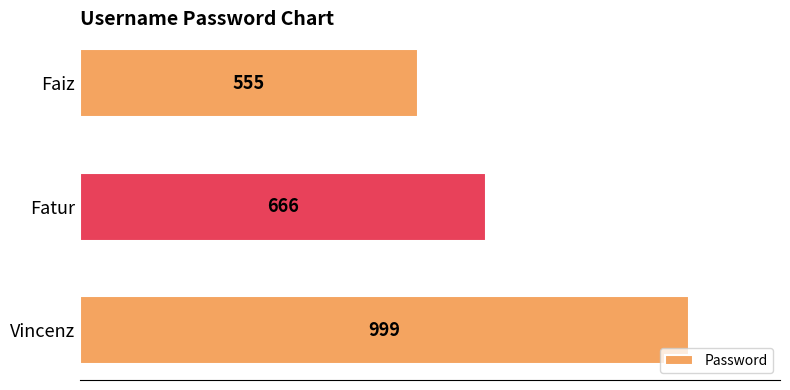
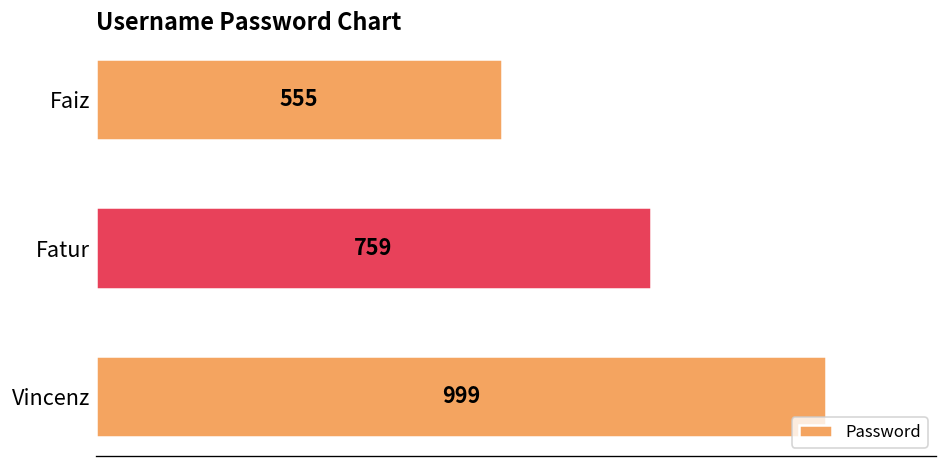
Fatur: 666 -> 759
